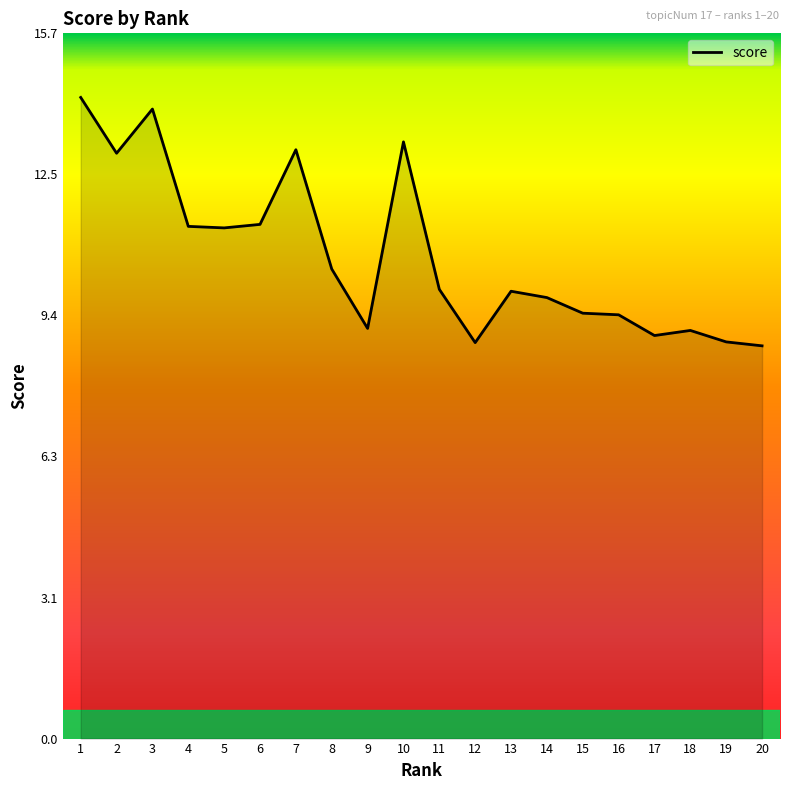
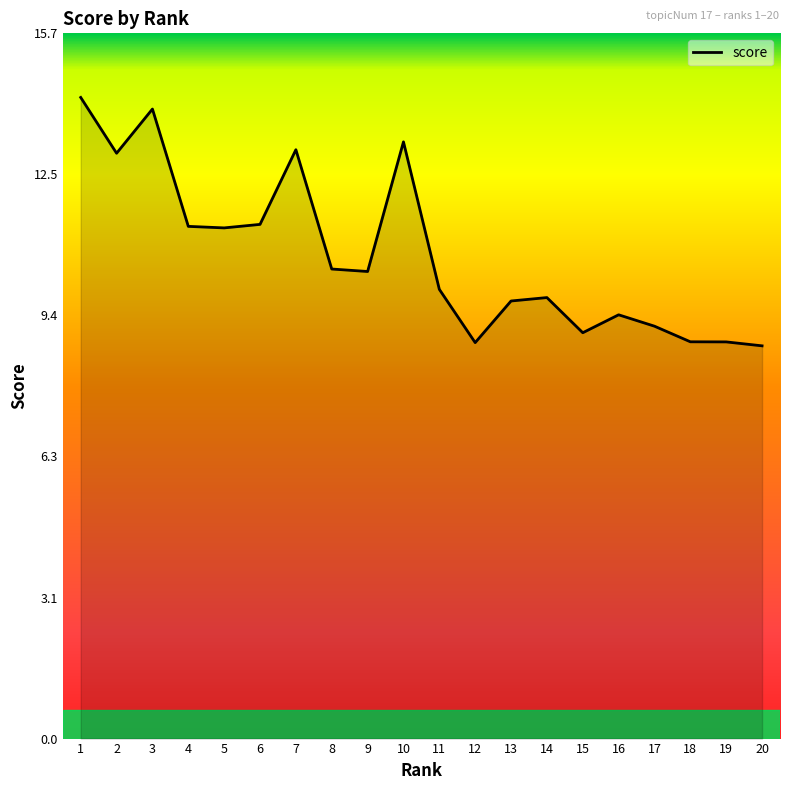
9: 9.1 -> 10.4
13: 9.9 -> 9.7
15: 9.5 -> 9.0
17: 9.0 -> 9.2
18: 9.1 -> 8.8
